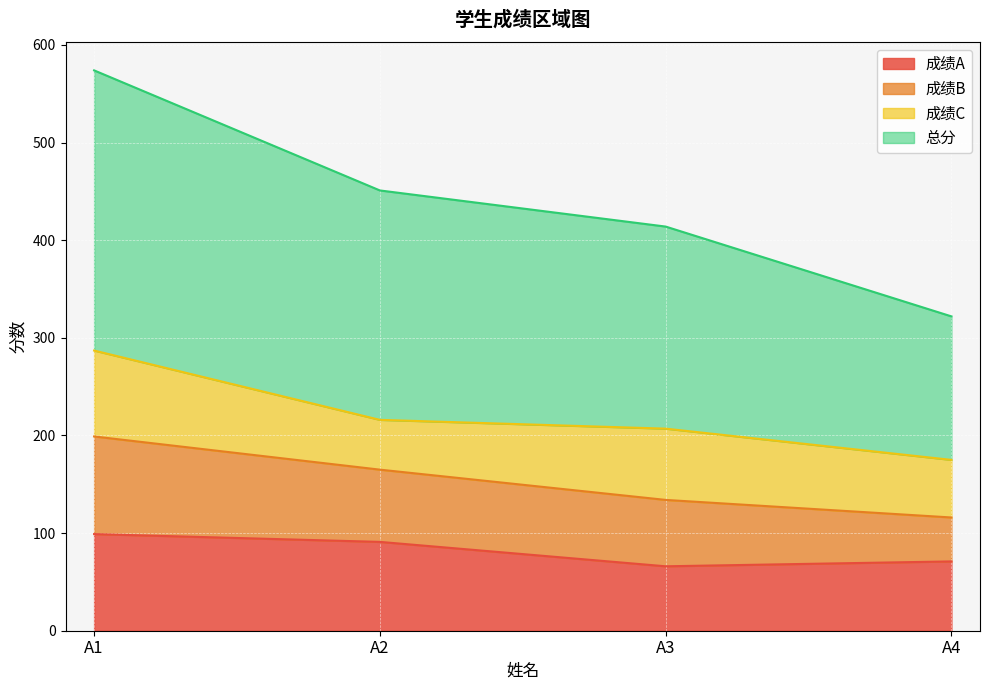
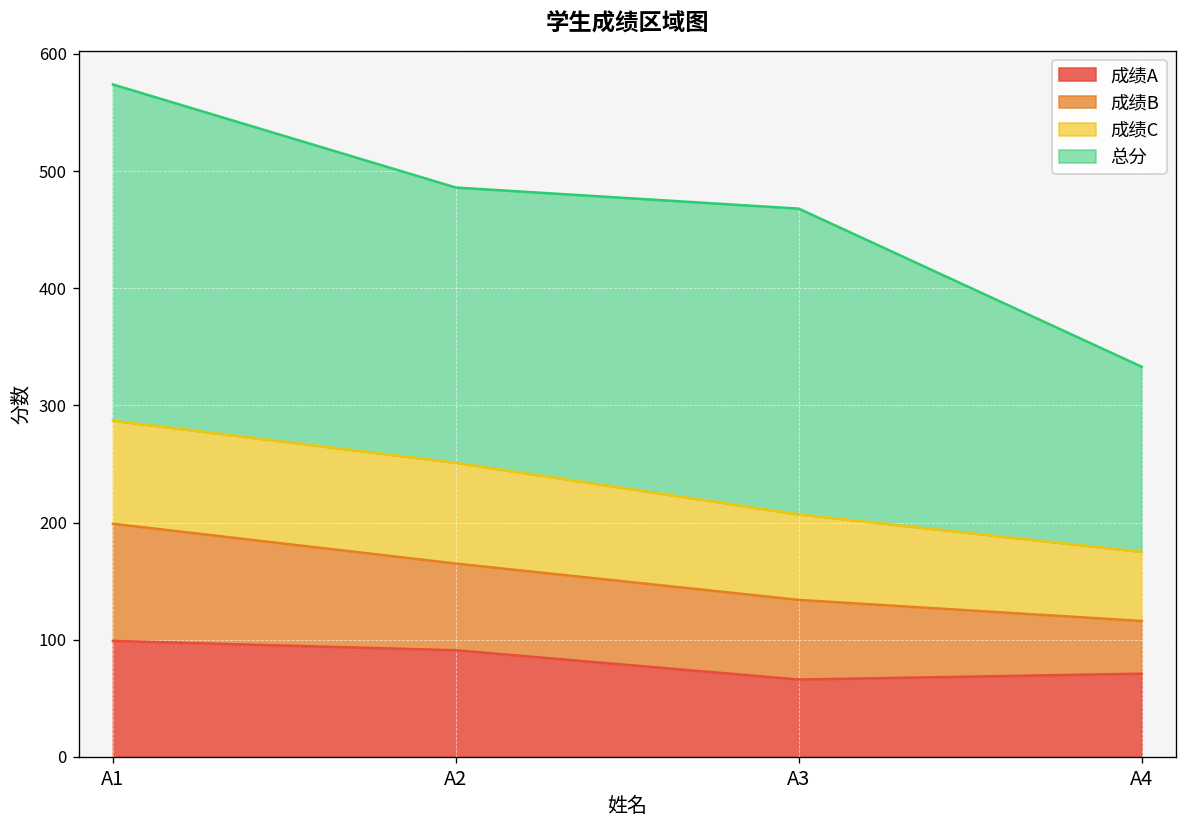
成绩C, A2: 50 -> 90
总分, A3: 210 -> 260
总分, A4: 150 -> 160
